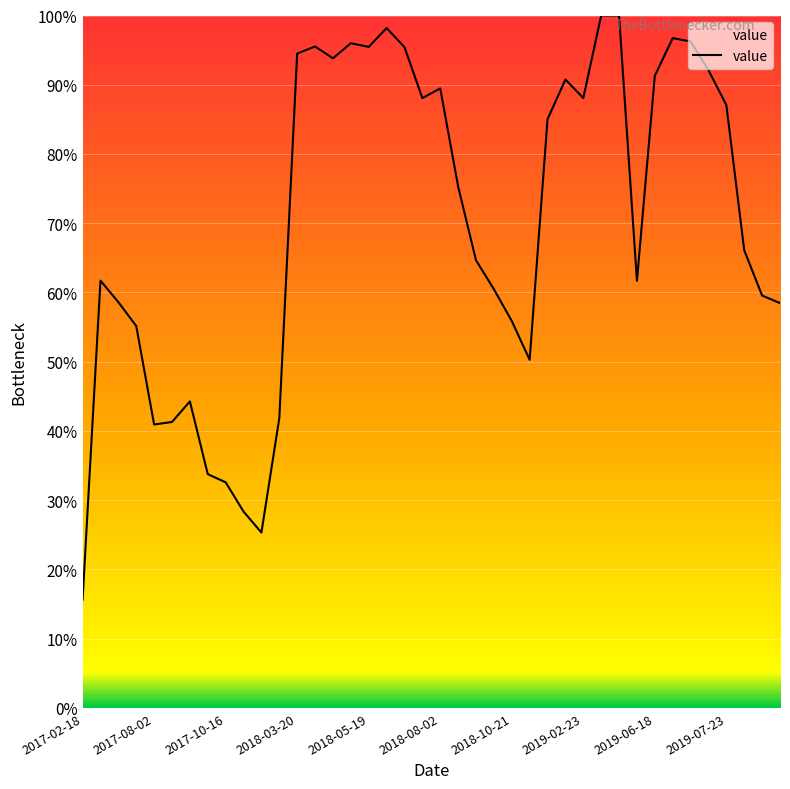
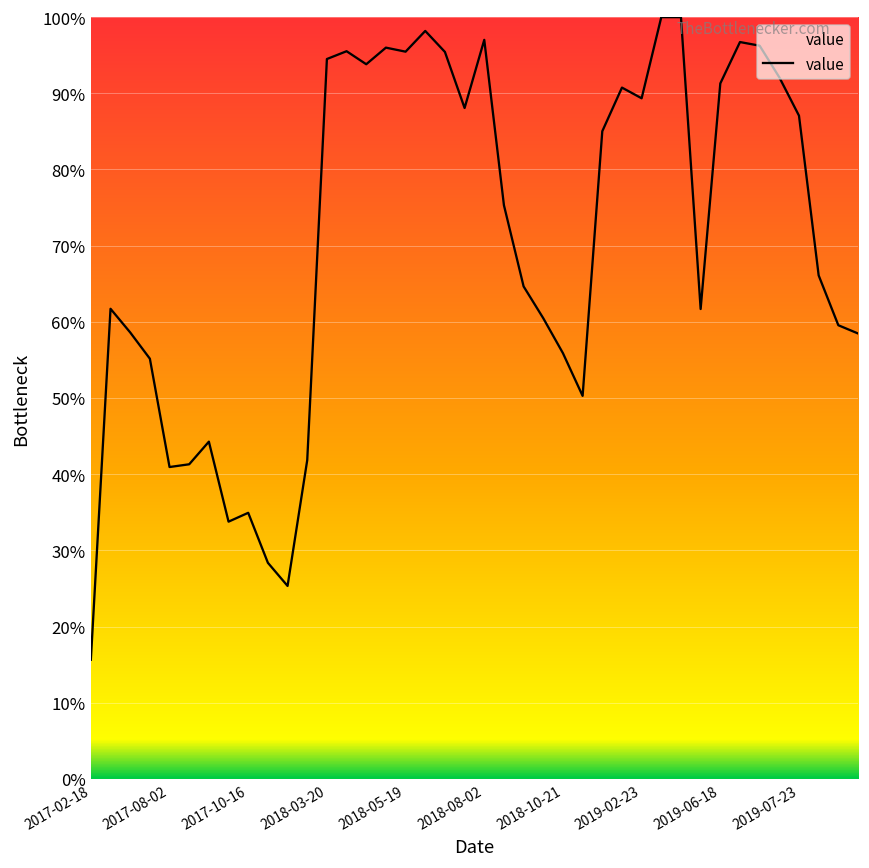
2017-10-16: 33% -> 35%
2018-08-02: 89% -> 97%
2019-02-23: 88% -> 89%
